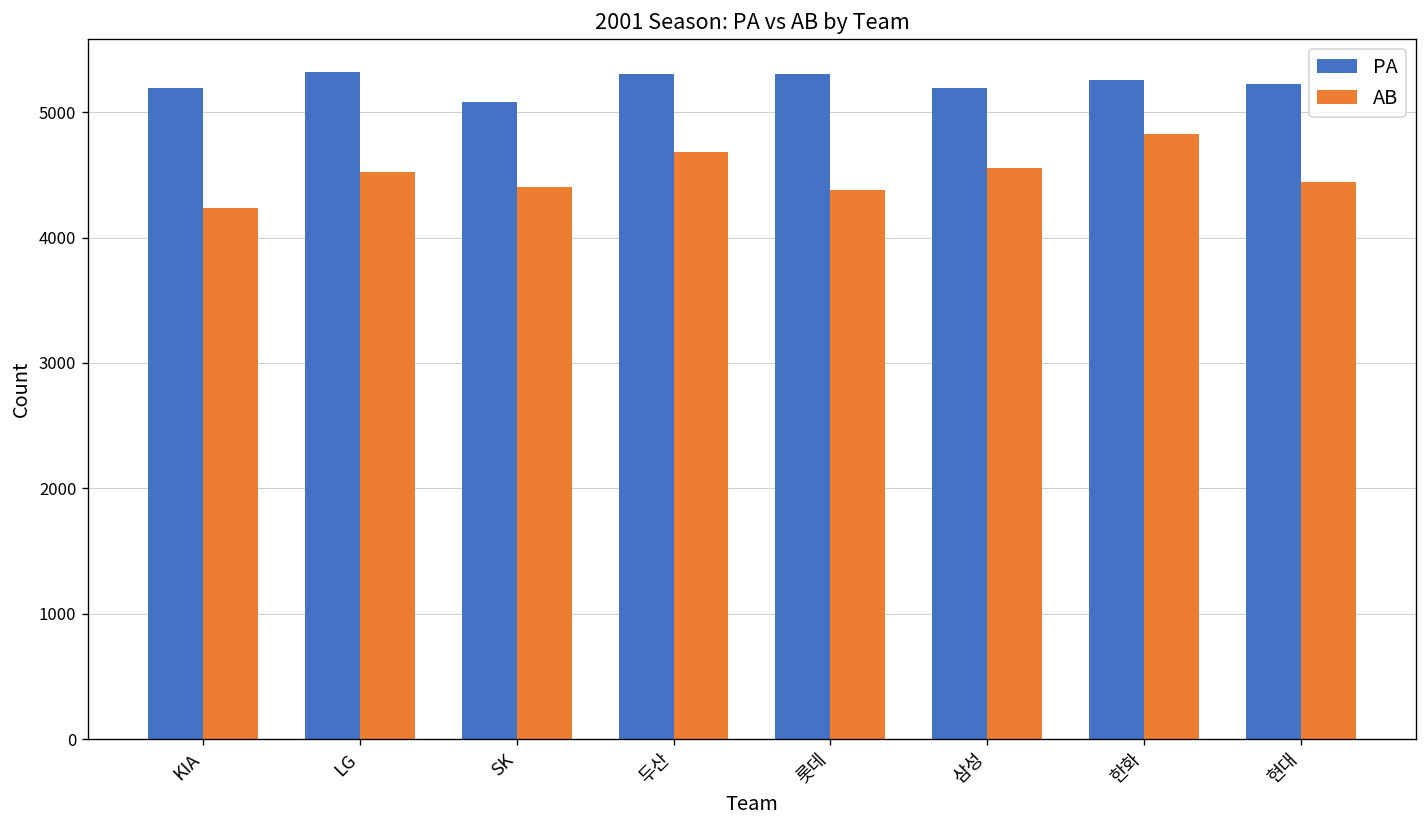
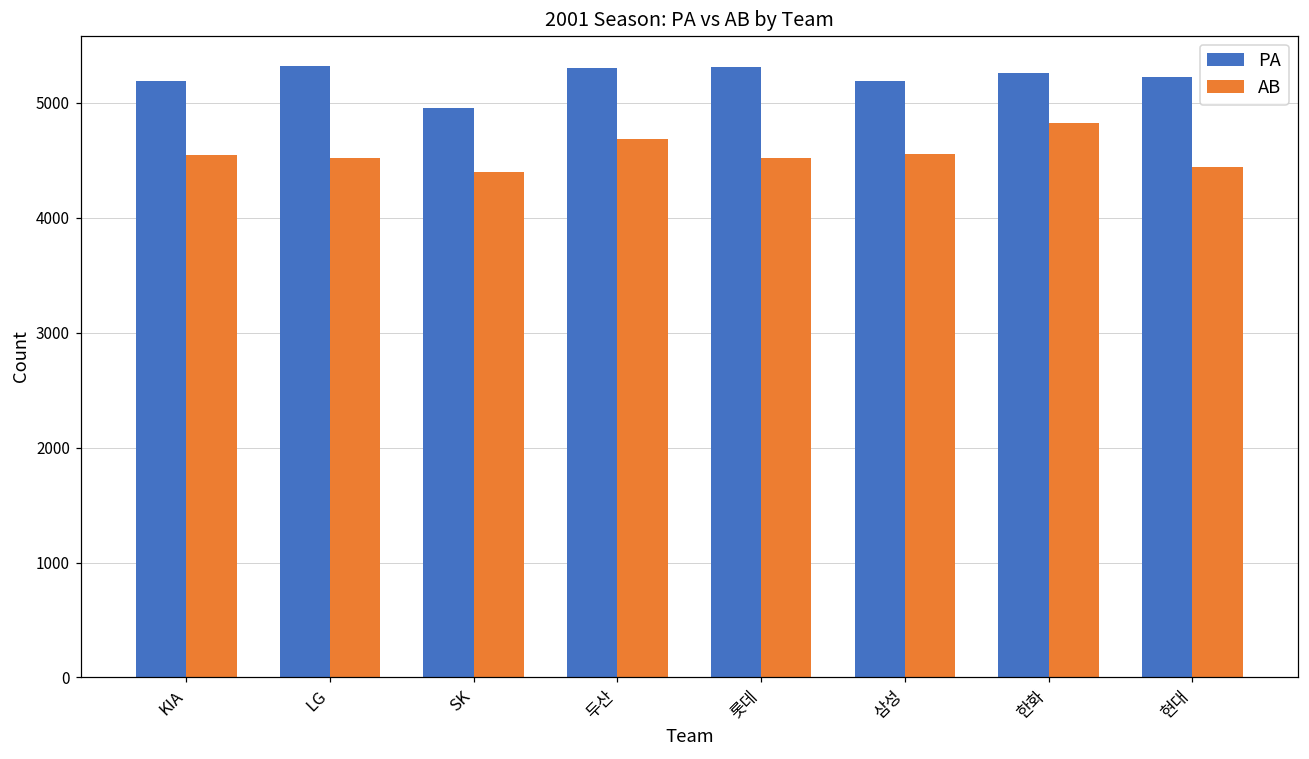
AB, KIA: 4230 -> 4540
PA, SK: 5080 -> 4960
AB, 롯데: 4380 -> 4520
